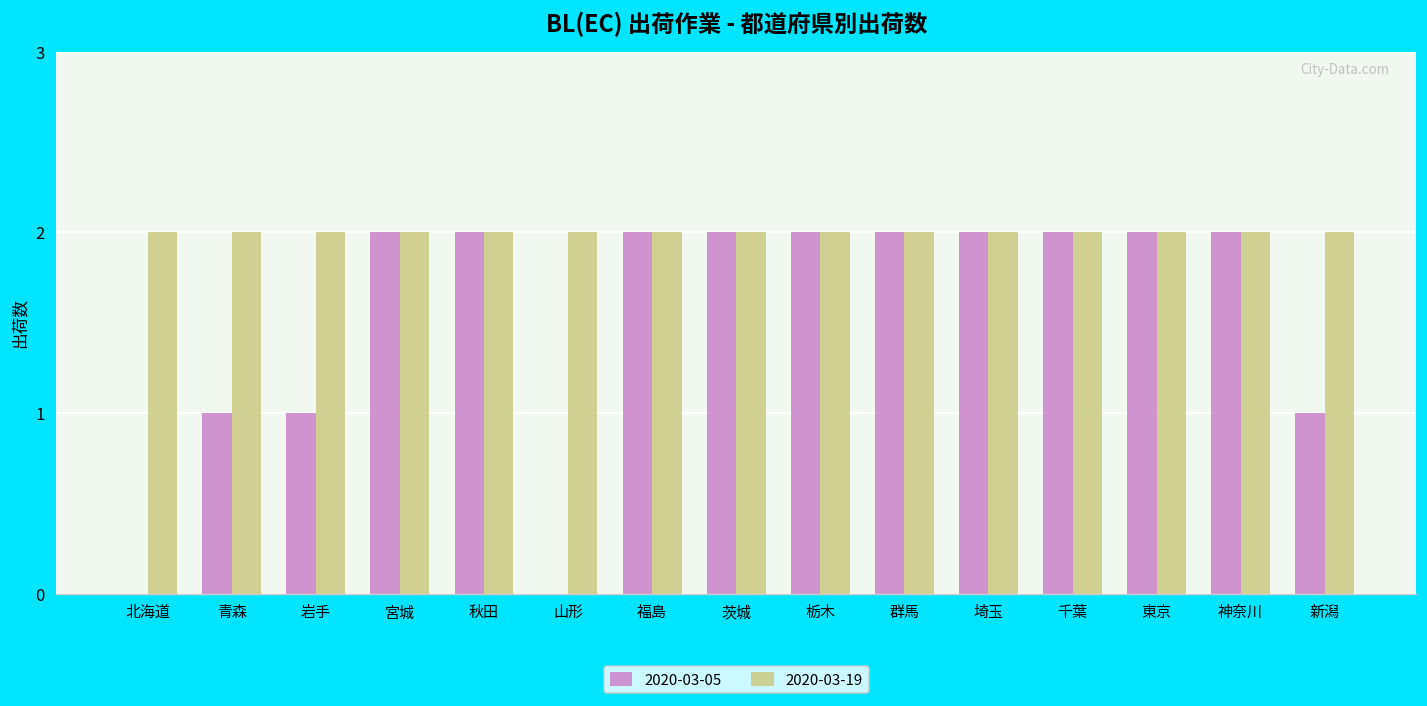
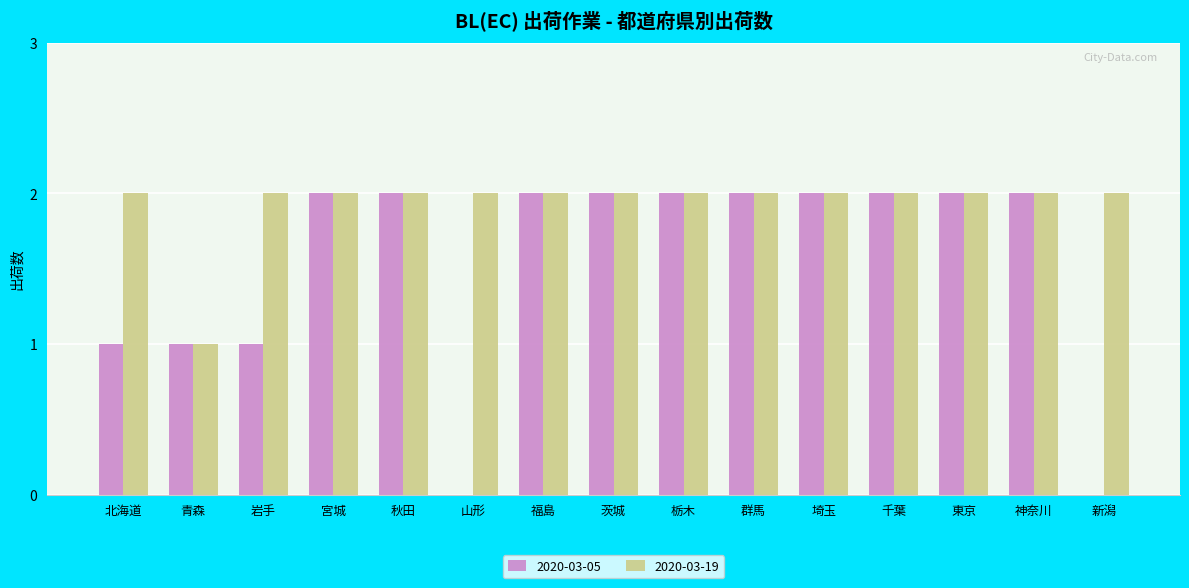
2020-03-05, 北海道: 0 -> 1
2020-03-19, 青森: 2 -> 1
2020-03-05, 新潟: 1 -> 0
